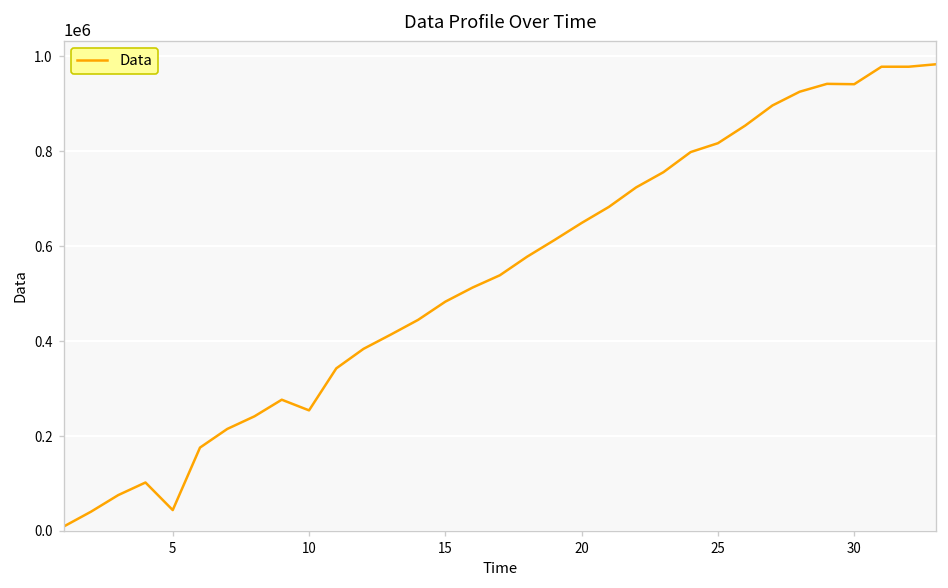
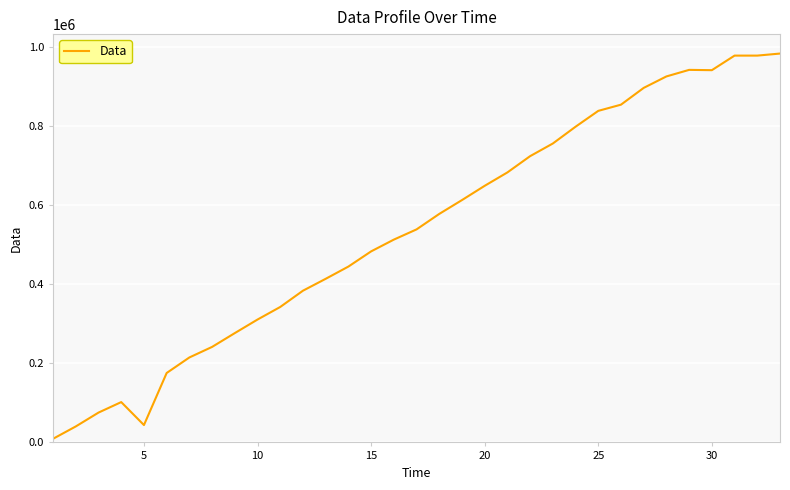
10: 250000 -> 310000
25: 820000 -> 840000
